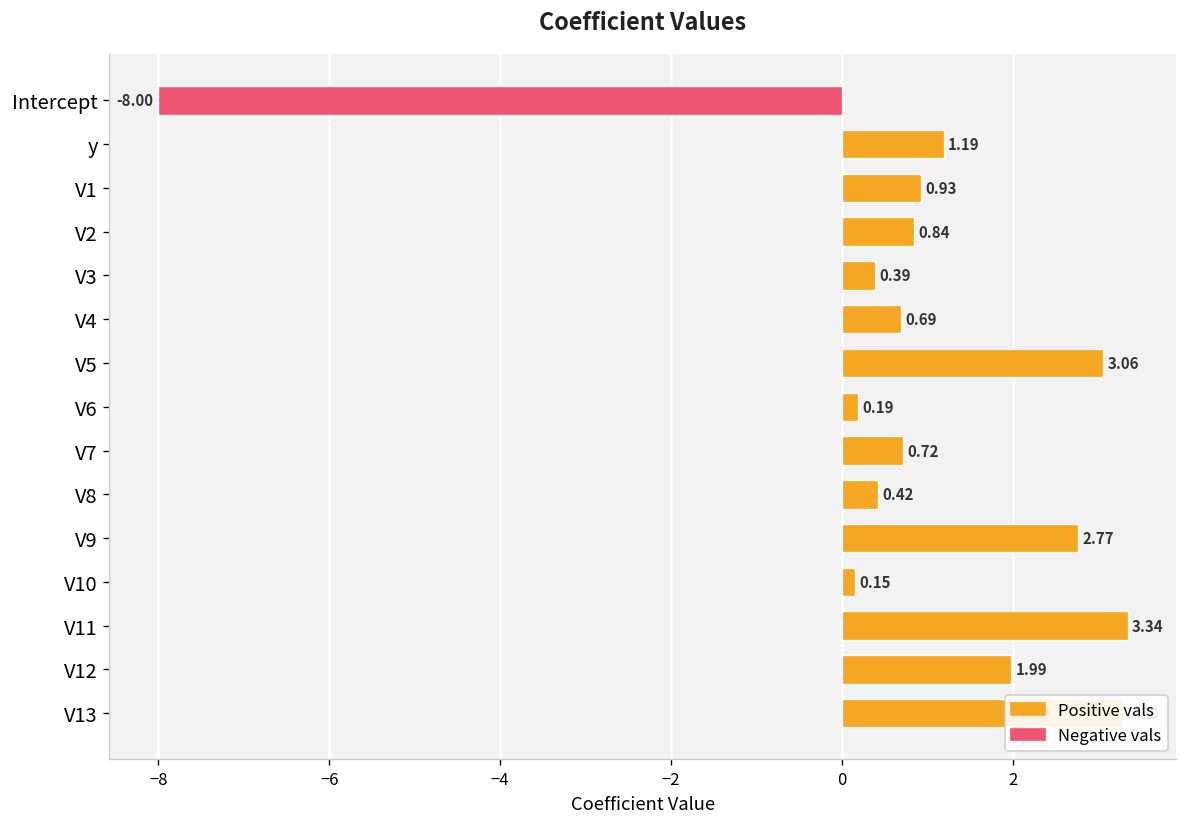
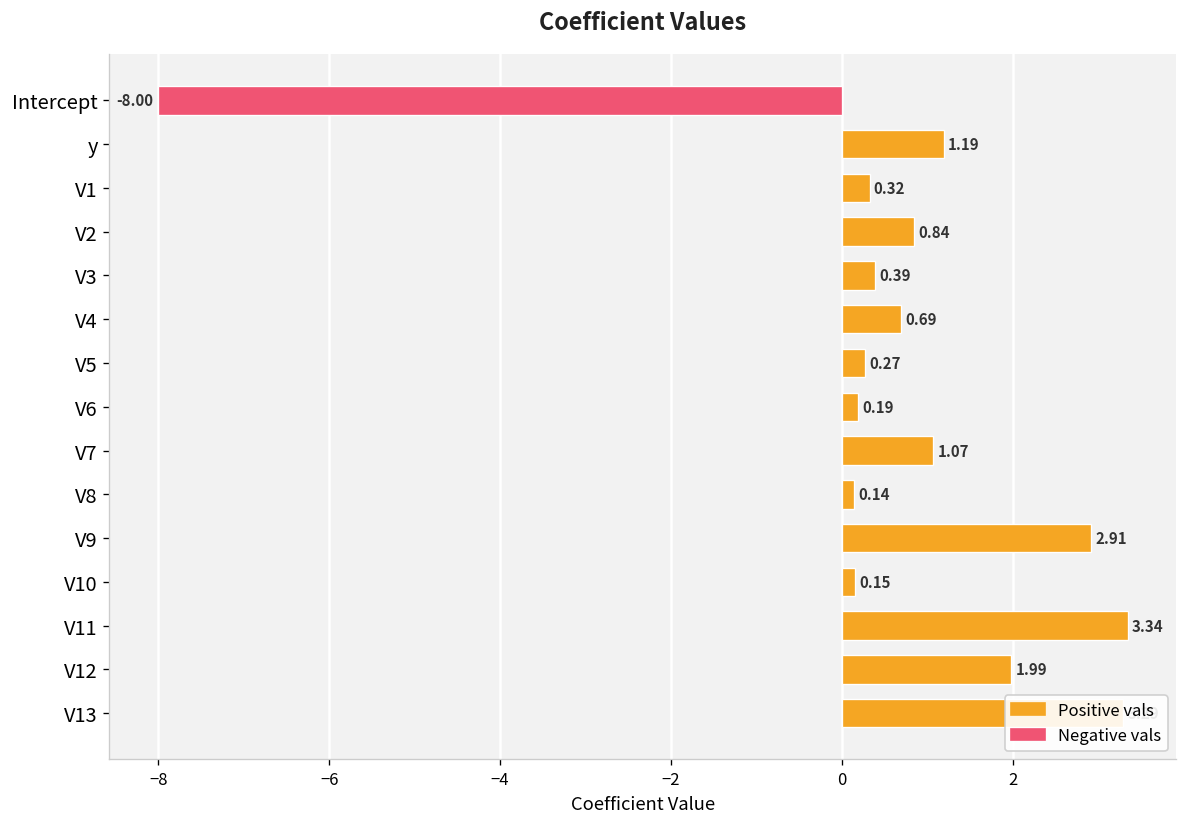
V1: 0.93 -> 0.32
V5: 3.06 -> 0.27
V7: 0.72 -> 1.07
V8: 0.42 -> 0.14
V9: 2.77 -> 2.91
